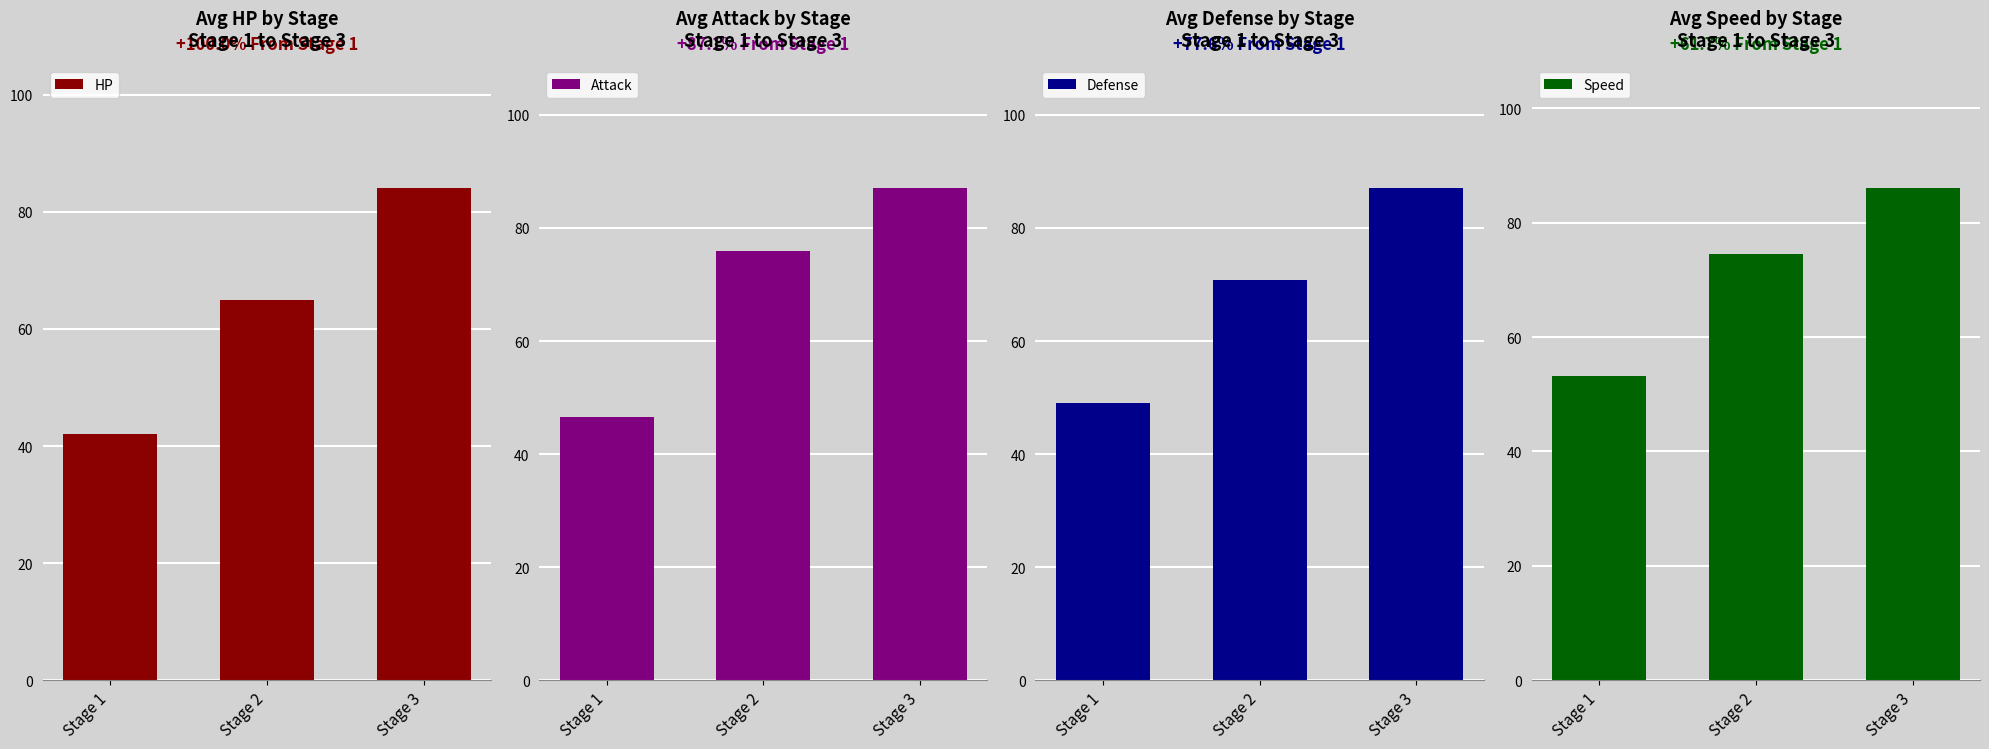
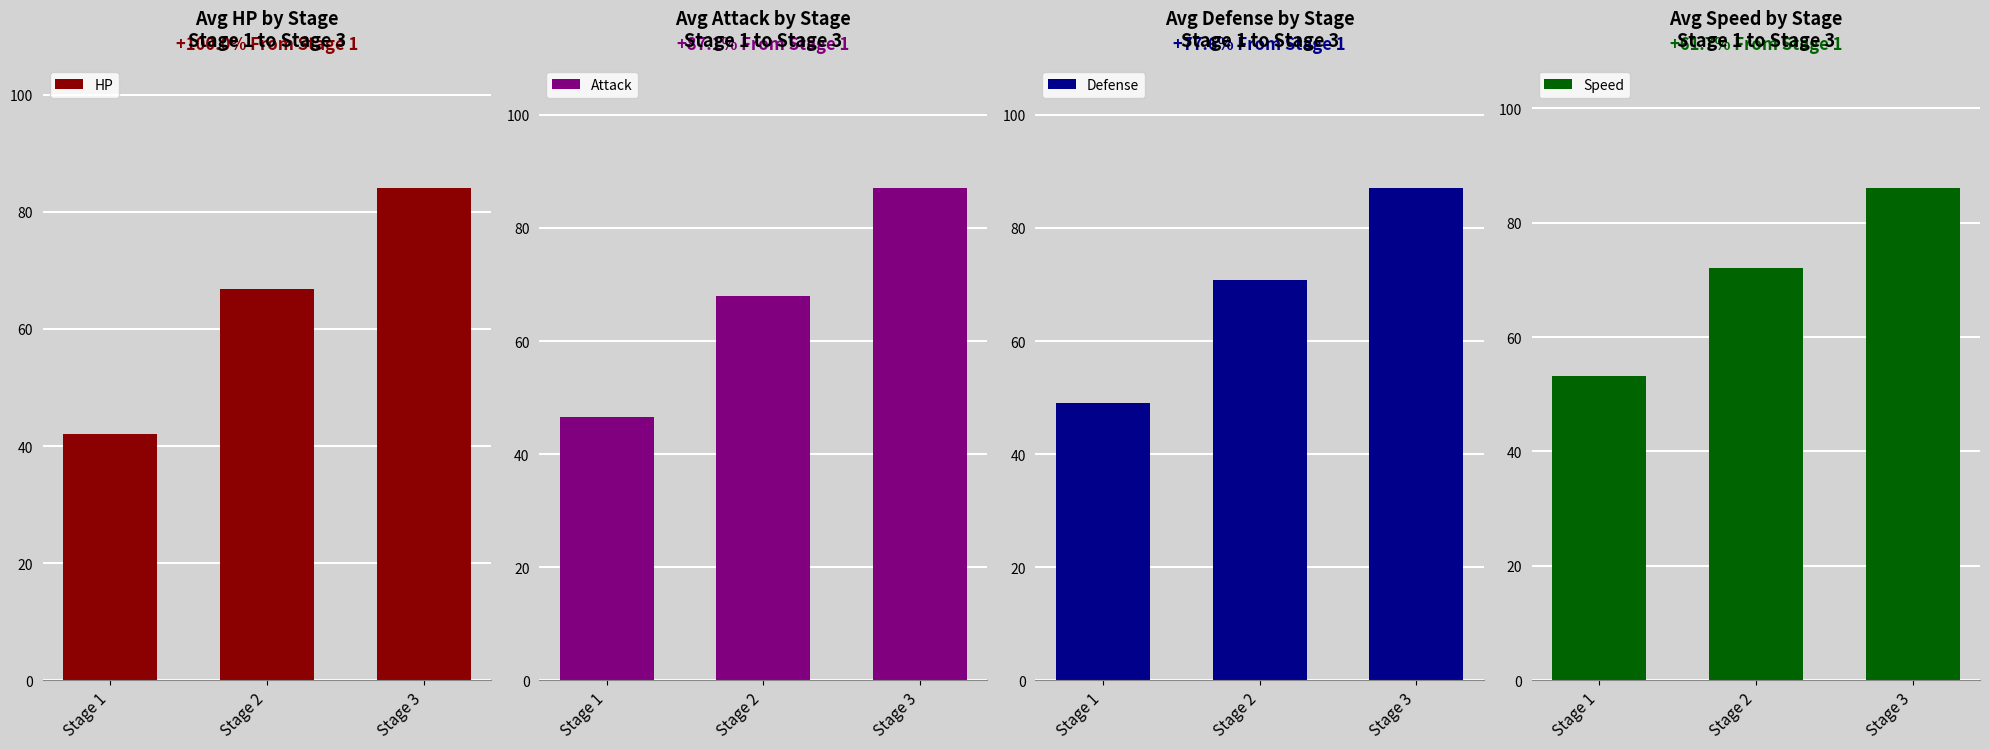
Avg HP by Stage Stage 1 to Stage 3, Stage 2: 65 -> 67
Avg Attack by Stage Stage 1 to Stage 3, Stage 2: 76 -> 68
Avg Speed by Stage Stage 1 to Stage 3, Stage 2: 75 -> 72
